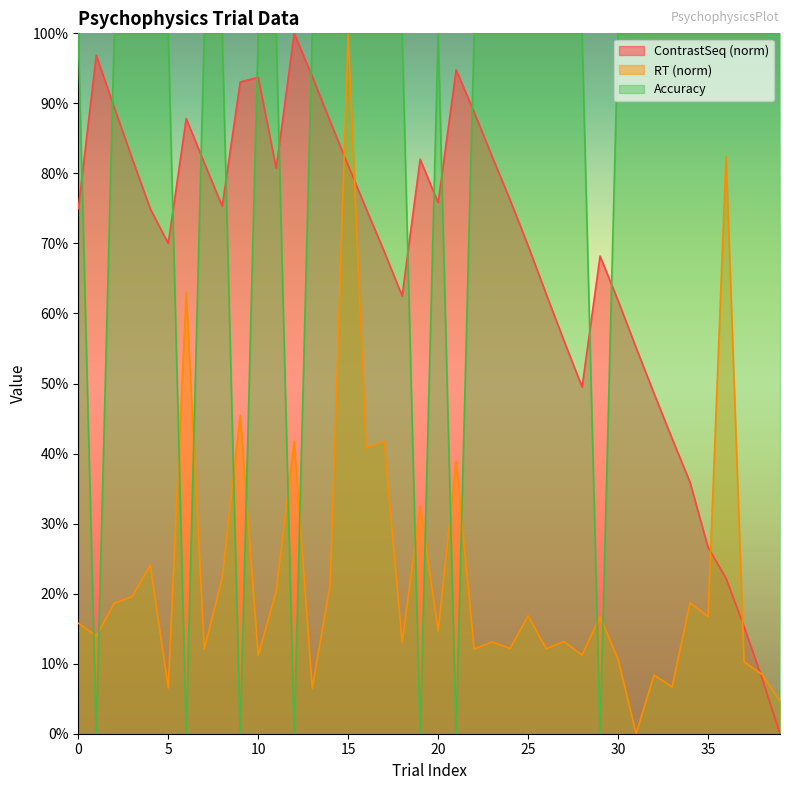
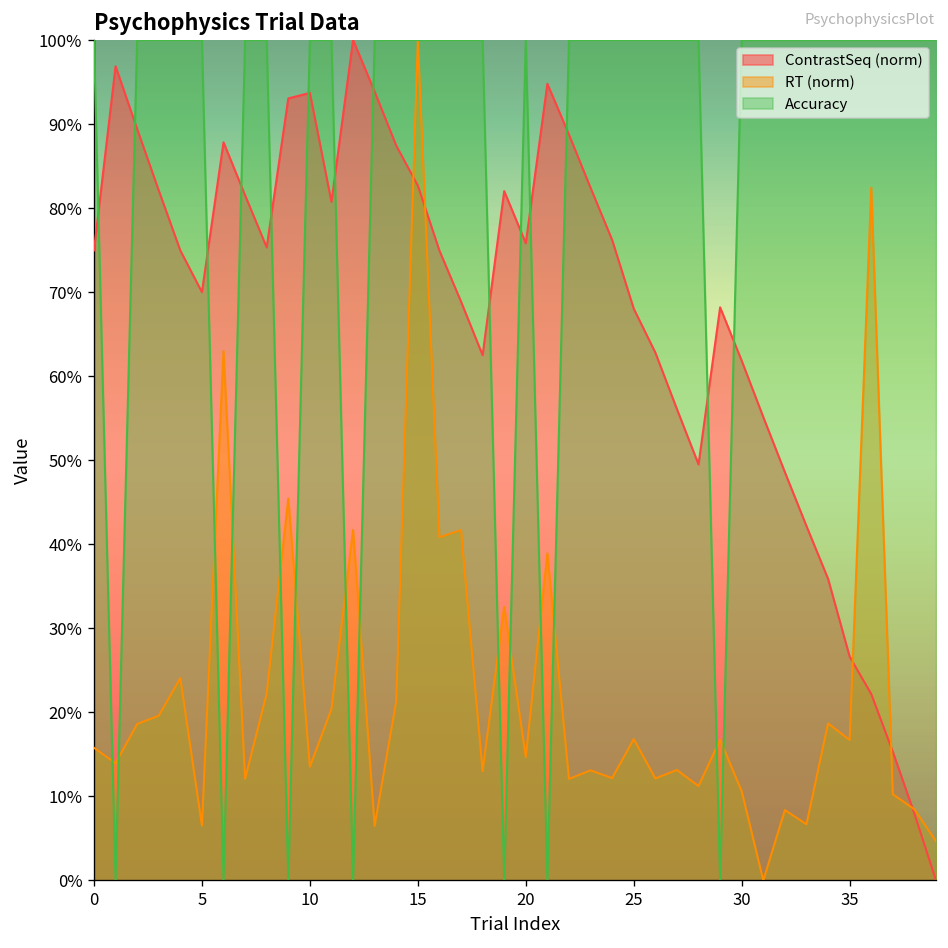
RT (norm), 10: 11% -> 14%
ContrastSeq (norm), 15: 81% -> 83%
ContrastSeq (norm), 25: 70% -> 68%
